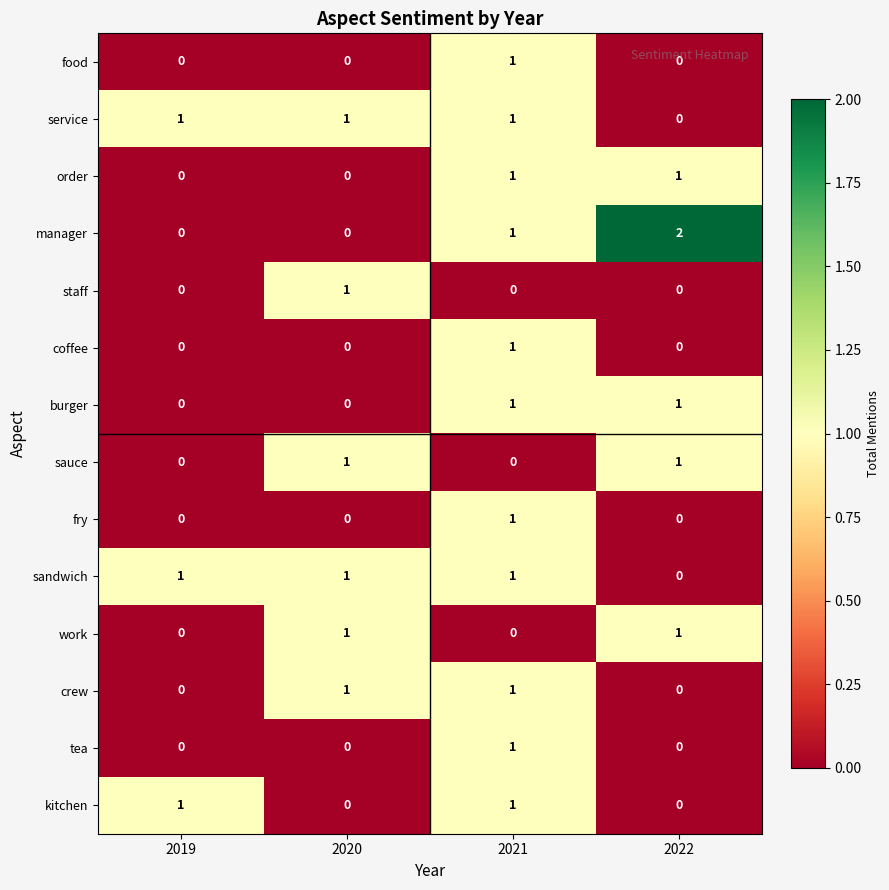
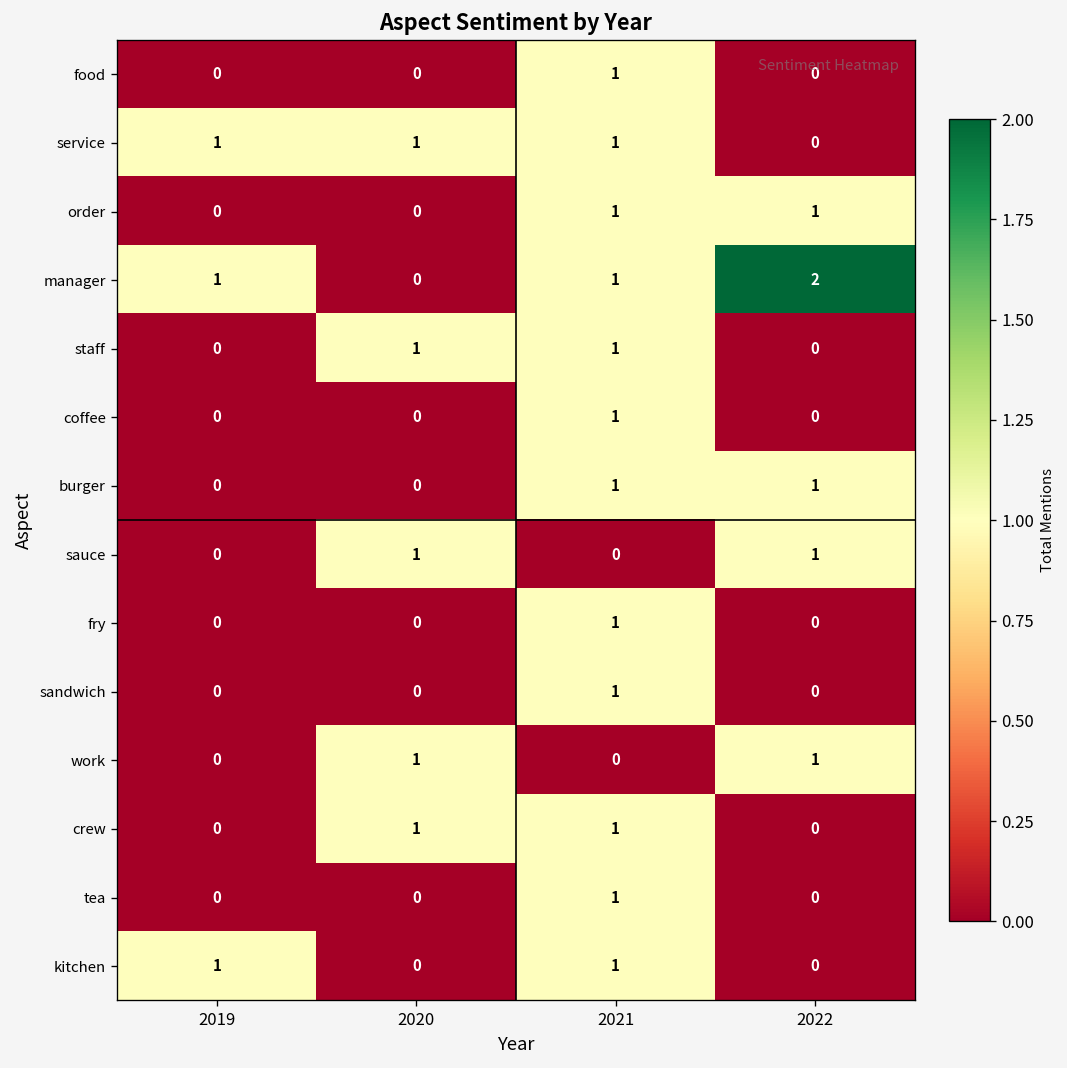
manager, 2019: 0 -> 1
staff, 2021: 0 -> 1
sandwich, 2019: 1 -> 0
sandwich, 2020: 1 -> 0
